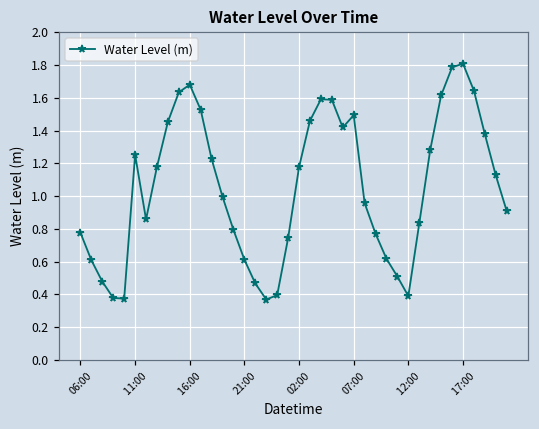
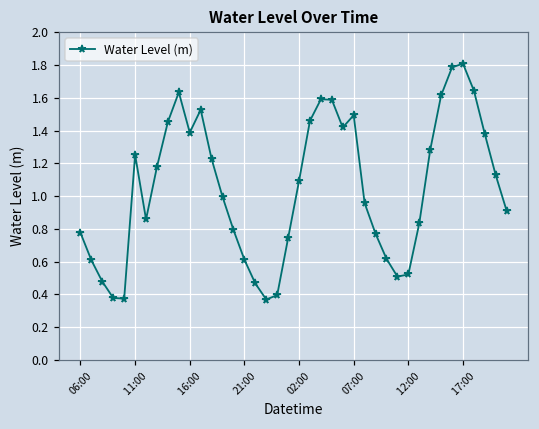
16:00: 1.68 -> 1.39
02:00: 1.18 -> 1.09
12:00: 0.39 -> 0.52
